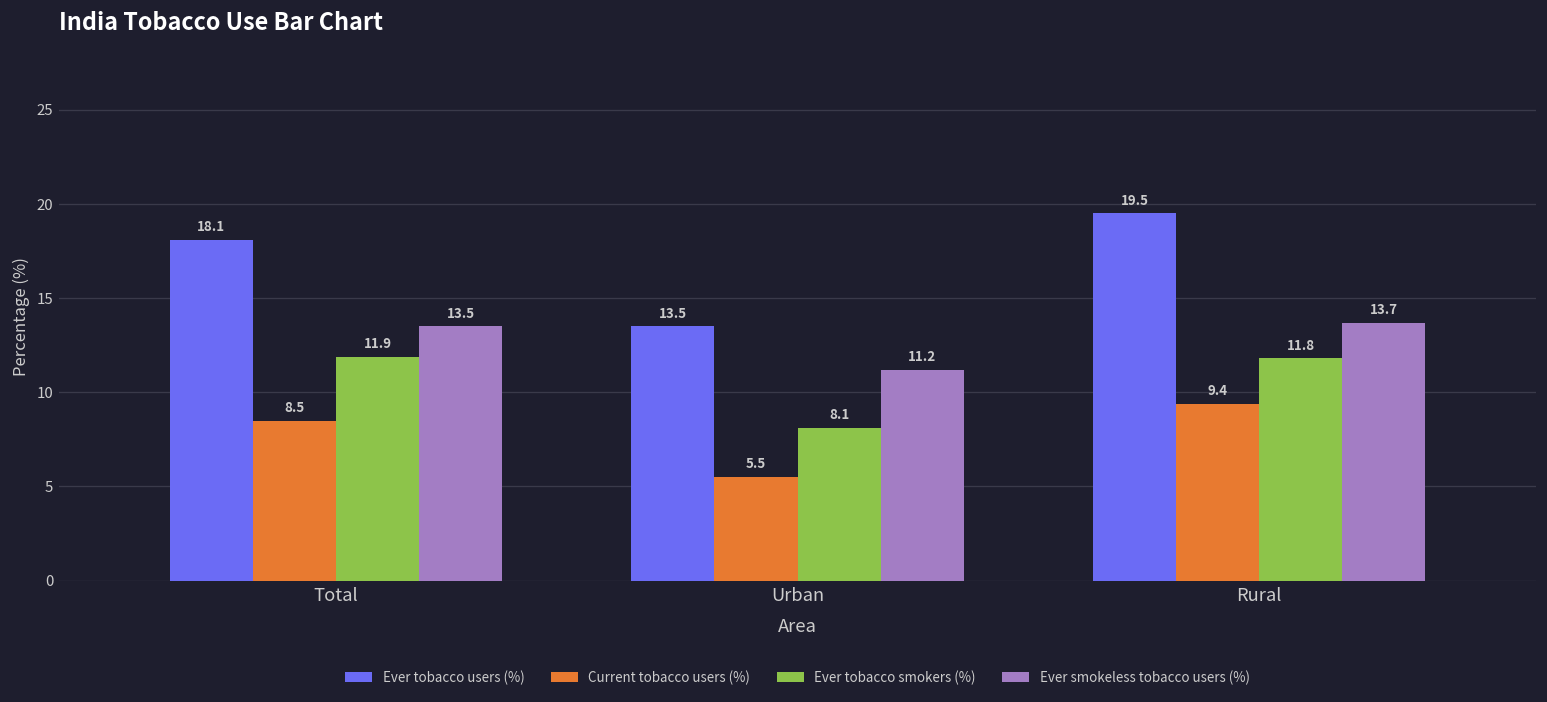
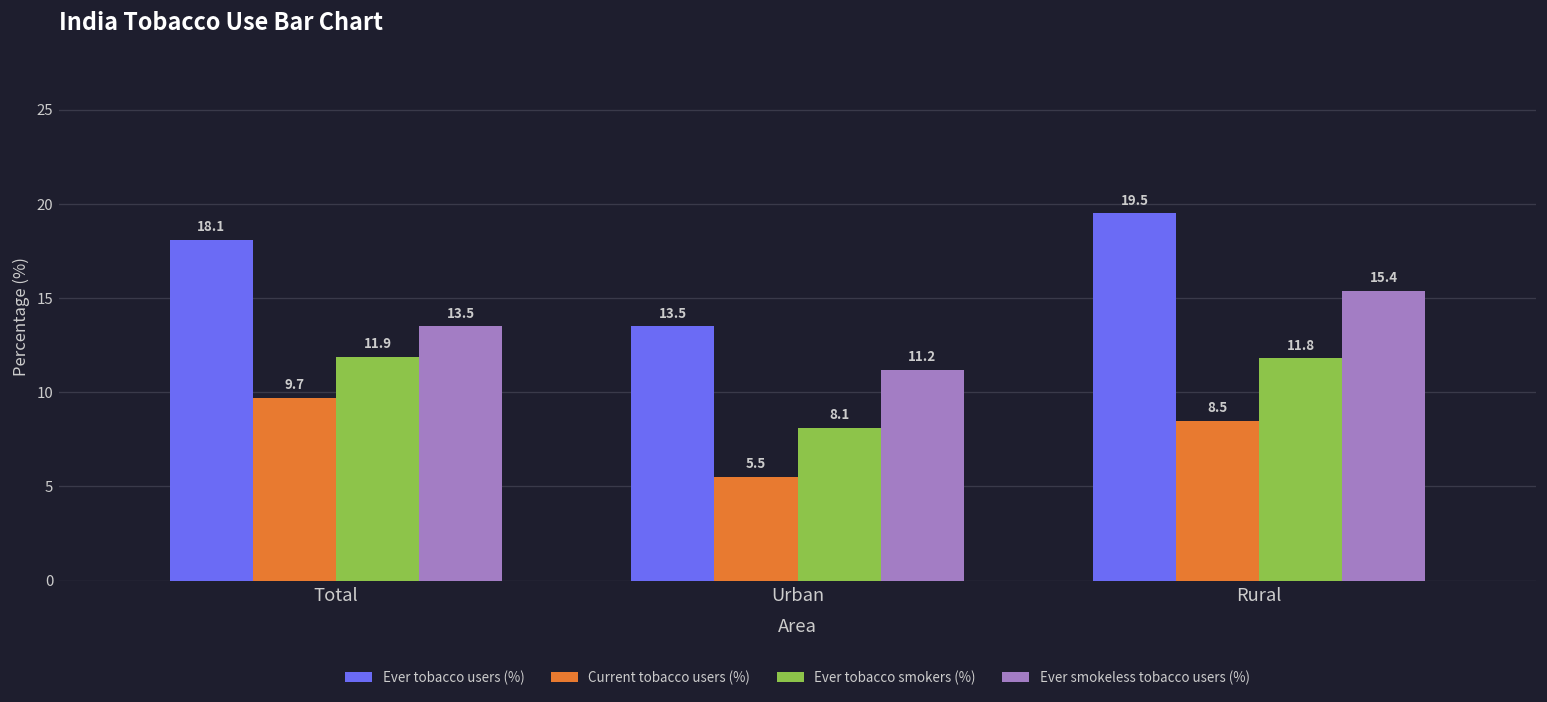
Current tobacco users (%), Total: 8.5 -> 9.7
Current tobacco users (%), Rural: 9.4 -> 8.5
Ever smokeless tobacco users (%), Rural: 13.7 -> 15.4
